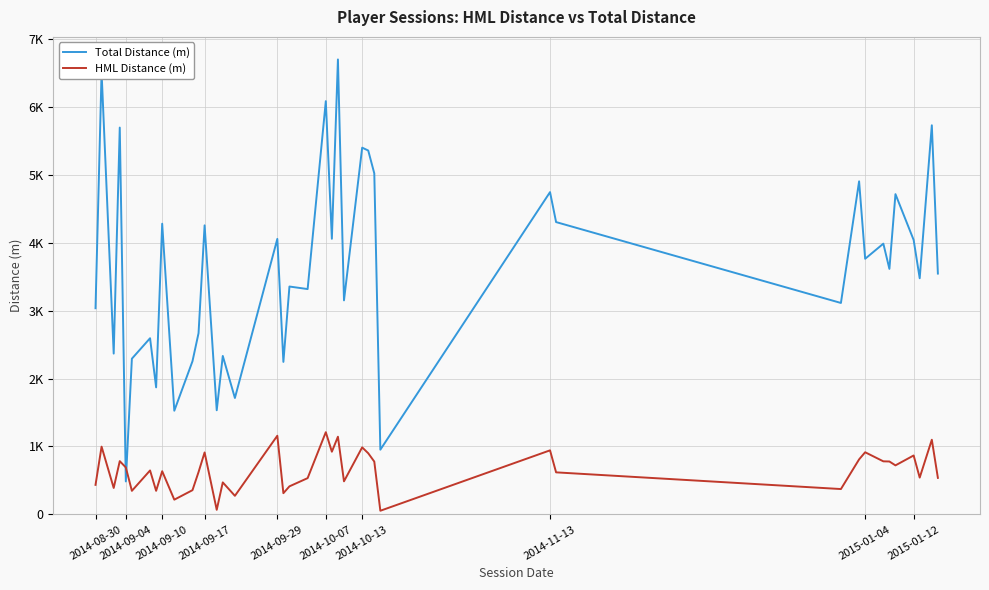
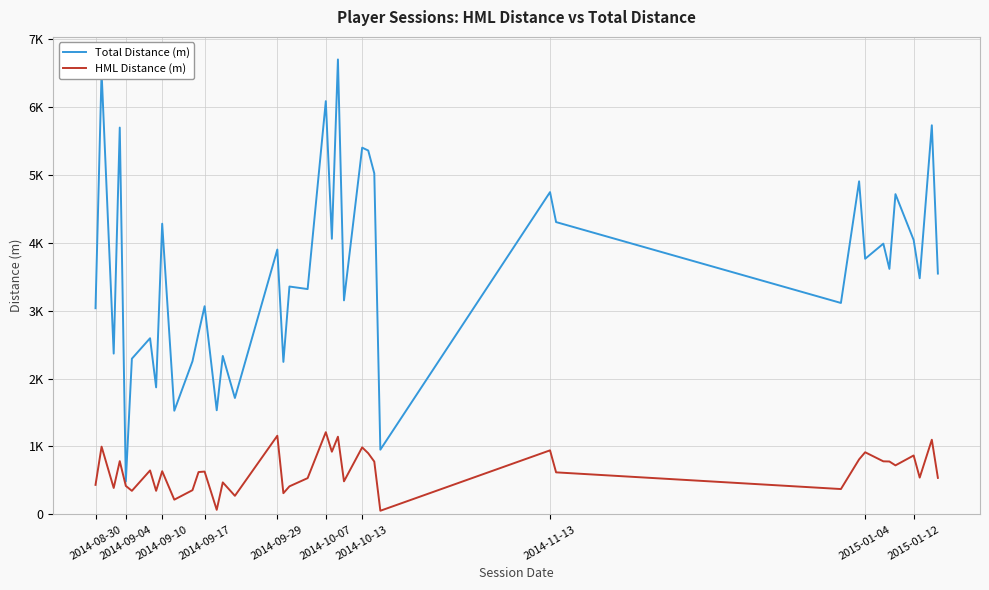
HML Distance (m), 2014-09-04: 700 -> 400
Total Distance (m), 2014-09-17: 4300 -> 3100
HML Distance (m), 2014-09-17: 900 -> 600
Total Distance (m), 2014-09-29: 4100 -> 3900
